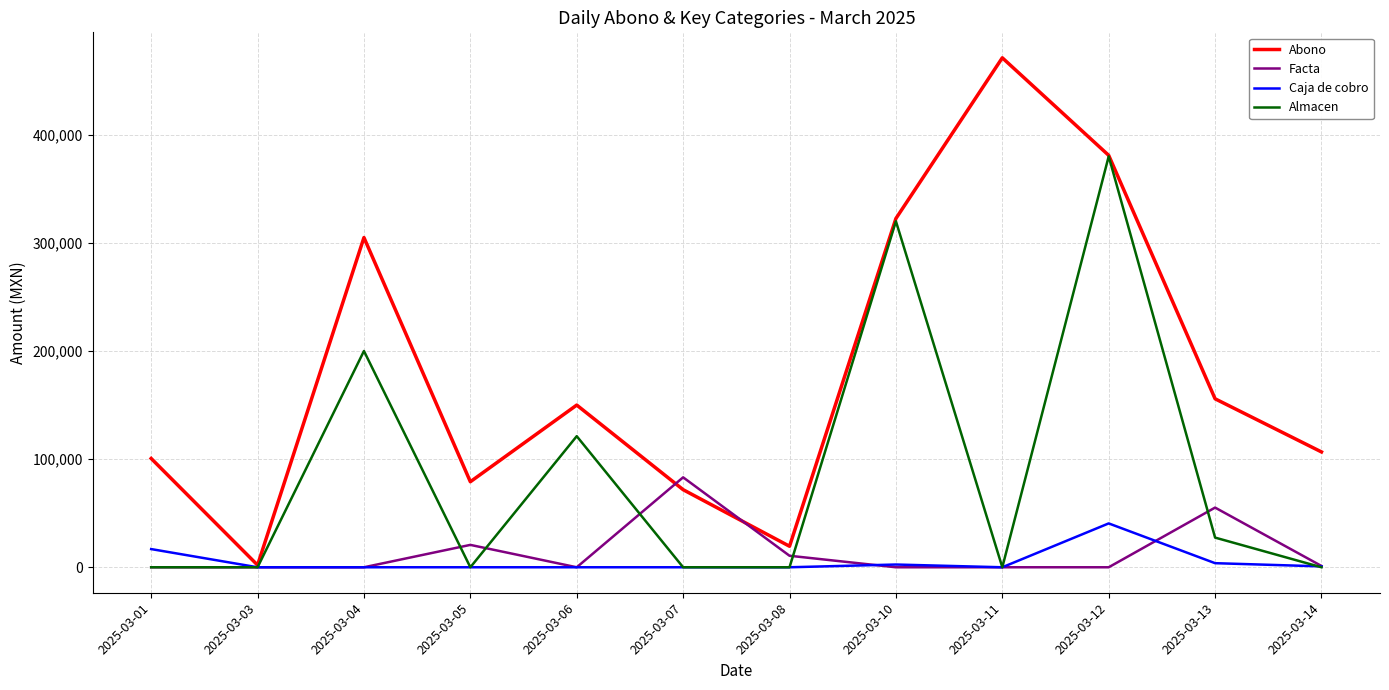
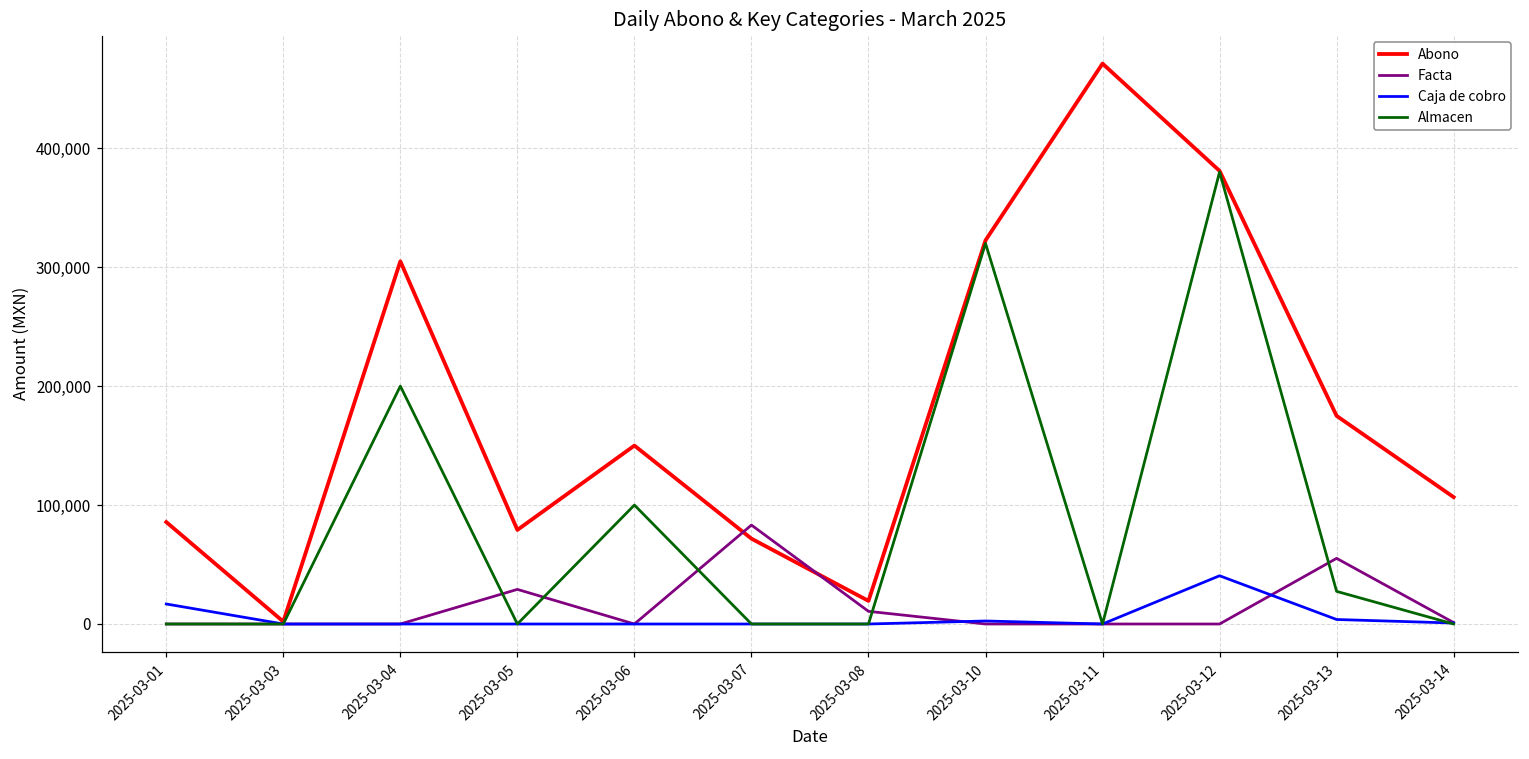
Abono, 2025-03-01: 101,000 -> 86,000
Facta, 2025-03-05: 21,000 -> 29,000
Almacen, 2025-03-06: 121,000 -> 100,000
Abono, 2025-03-13: 156,000 -> 175,000
